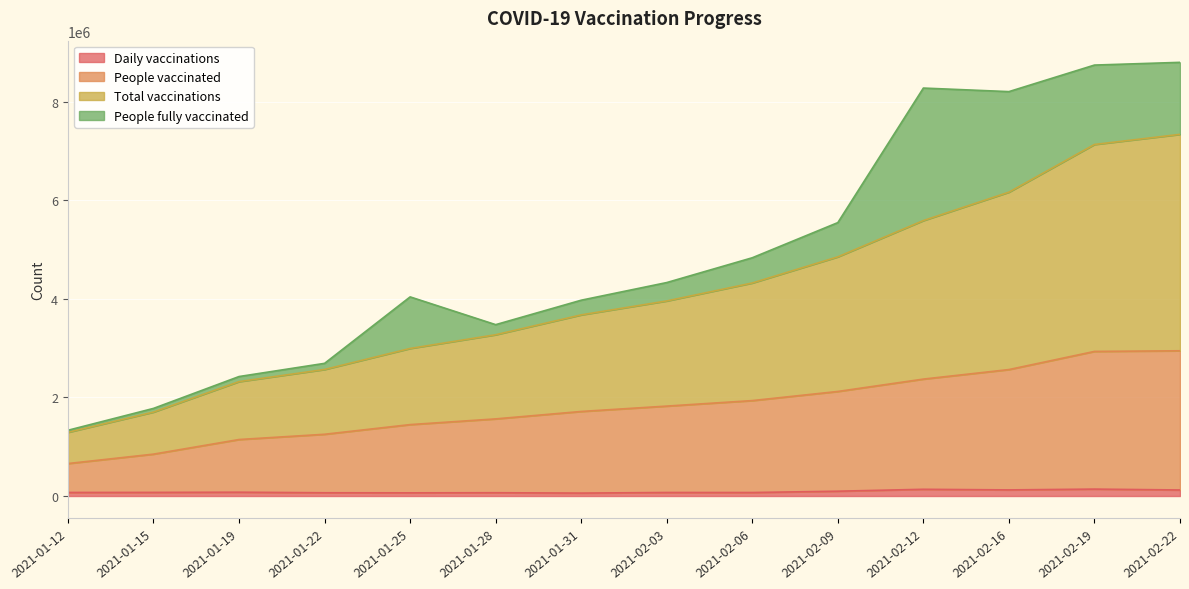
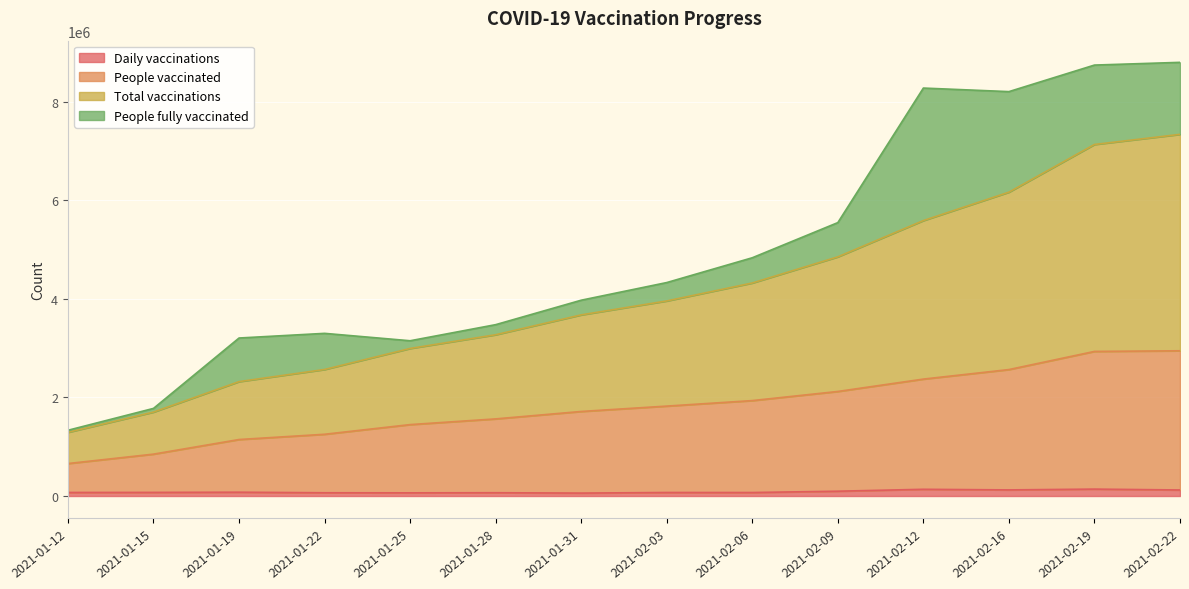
People fully vaccinated, 2021-01-19: 100000 -> 900000
People fully vaccinated, 2021-01-22: 100000 -> 700000
People fully vaccinated, 2021-01-25: 1000000 -> 200000
